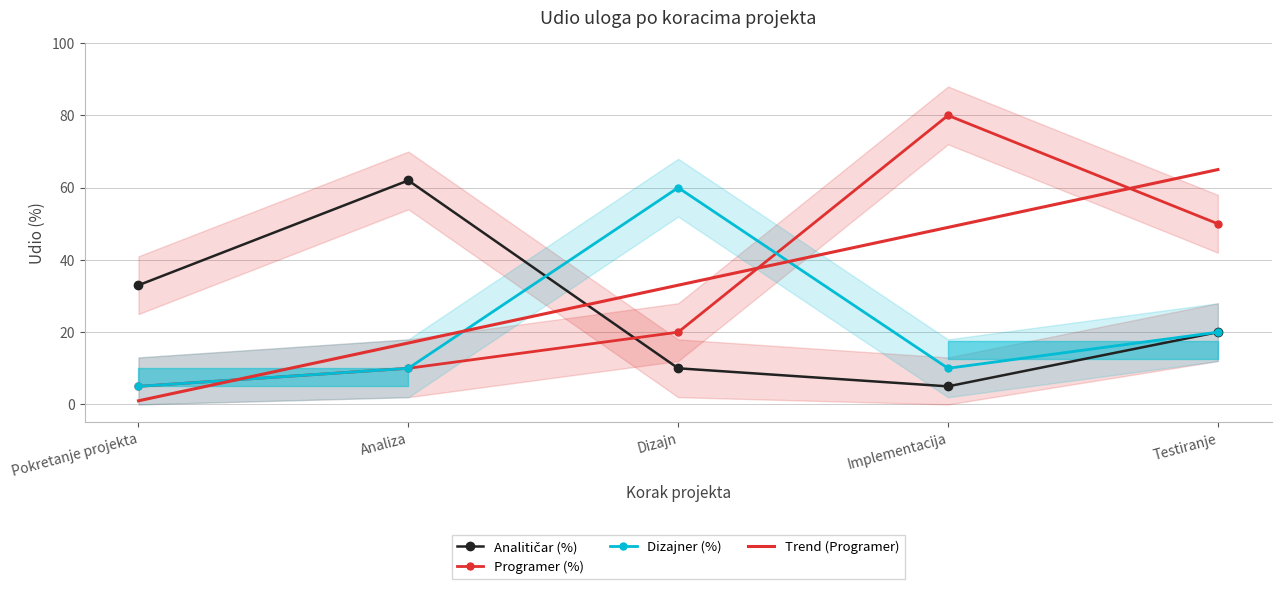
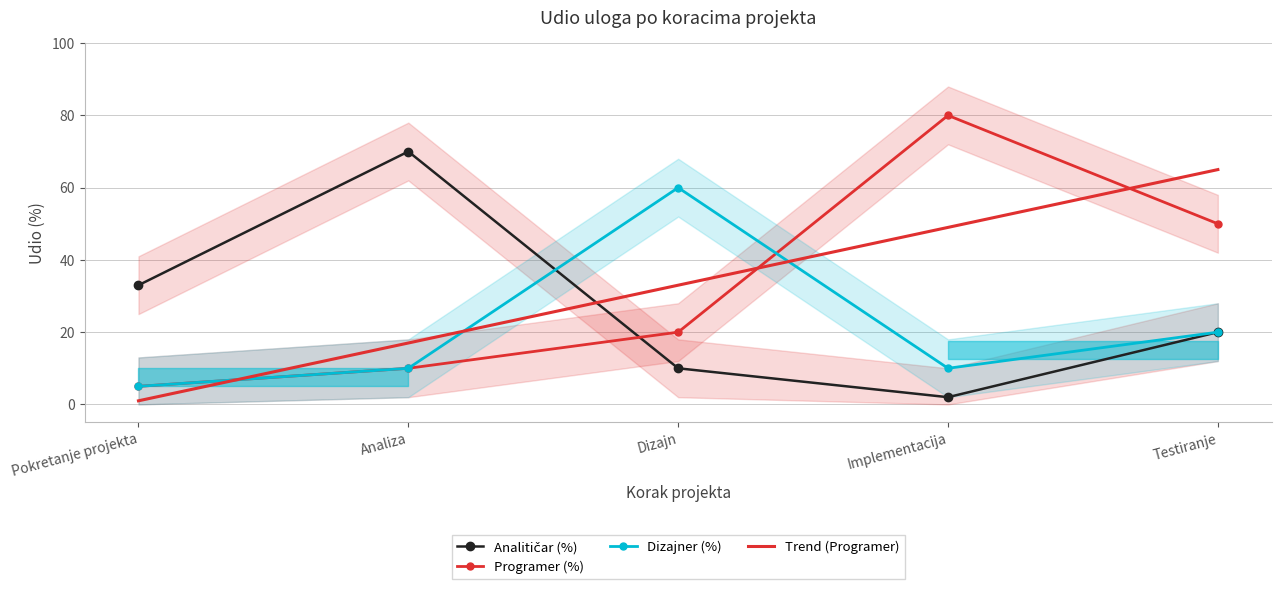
Analitičar (%), Analiza: 62 -> 70
Analitičar (%), Implementacija: 5 -> 2
